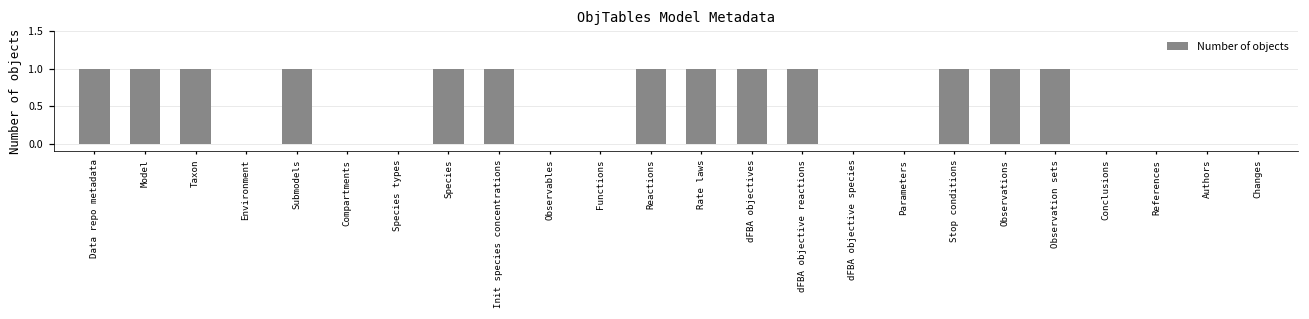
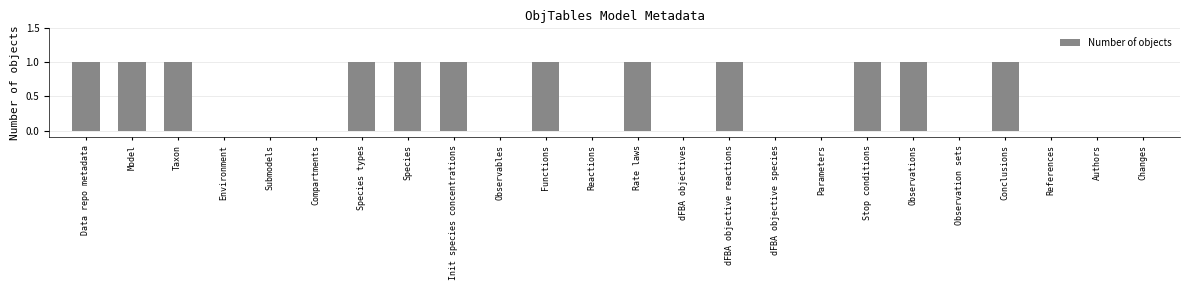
Submodels: 1 -> 0
Species types: 0 -> 1
Functions: 0 -> 1
Reactions: 1 -> 0
dFBA objectives: 1 -> 0
Observation sets: 1 -> 0
Conclusions: 0 -> 1
